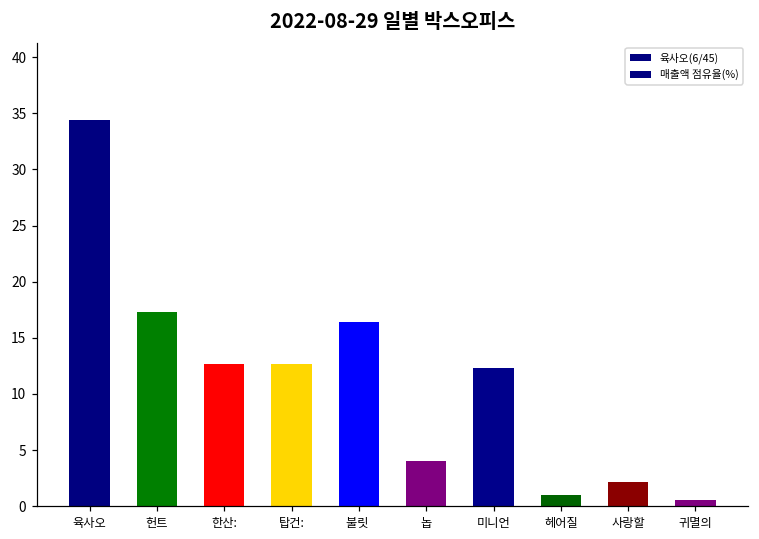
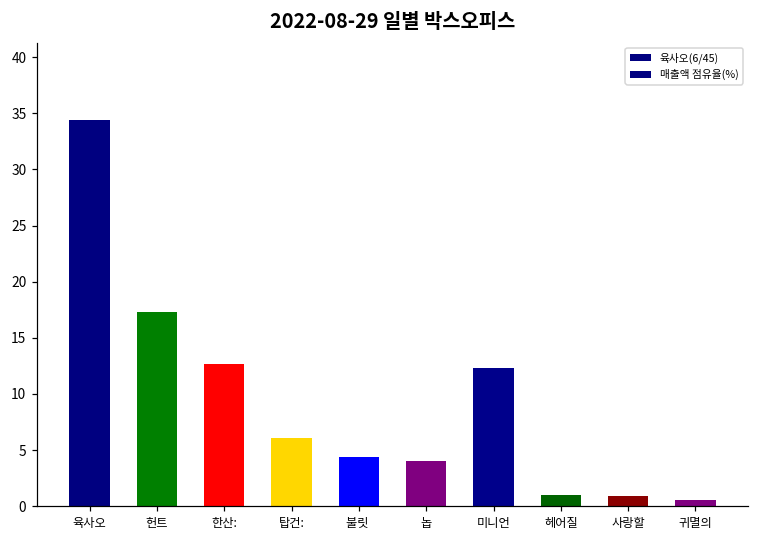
탑건:: 12.7 -> 6.1
불릿: 16.4 -> 4.4
사랑할: 2.2 -> 0.9
